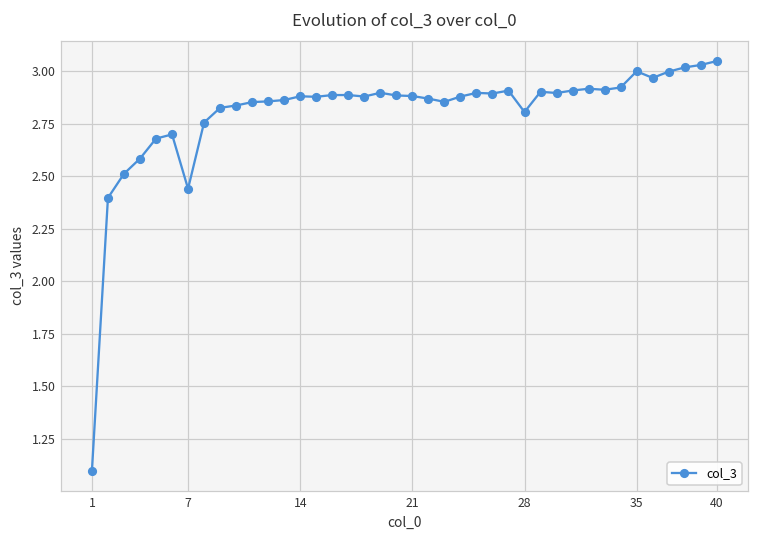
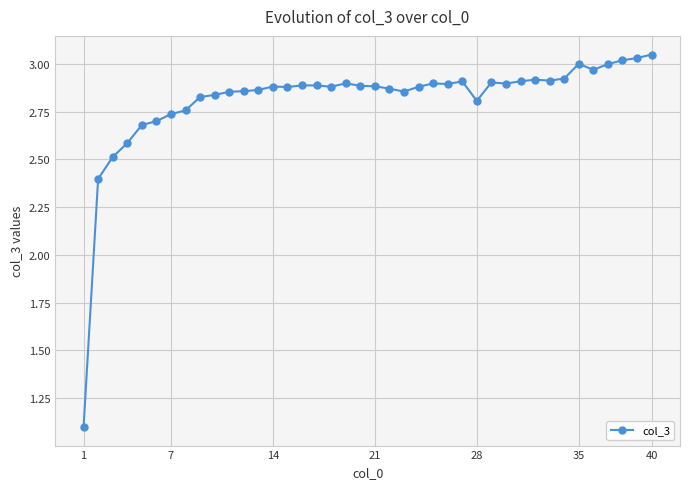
7: 2.44 -> 2.74
